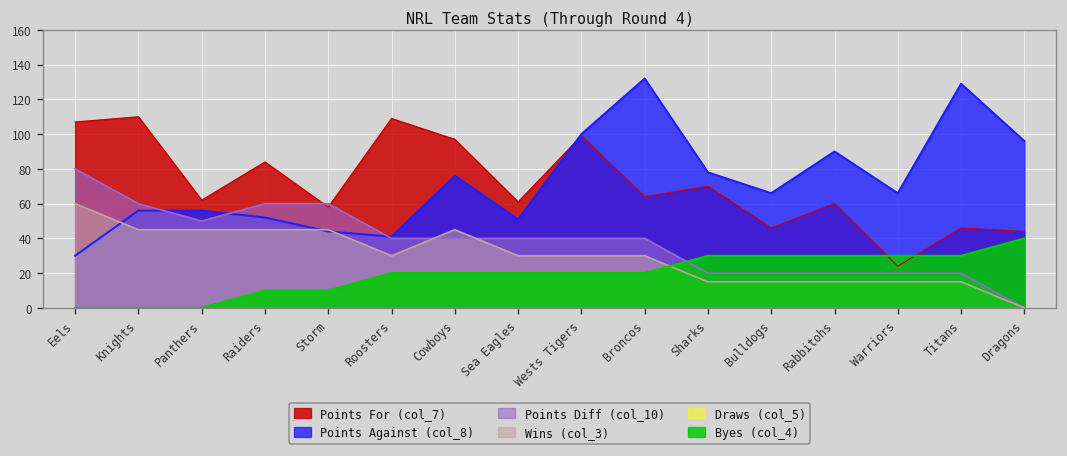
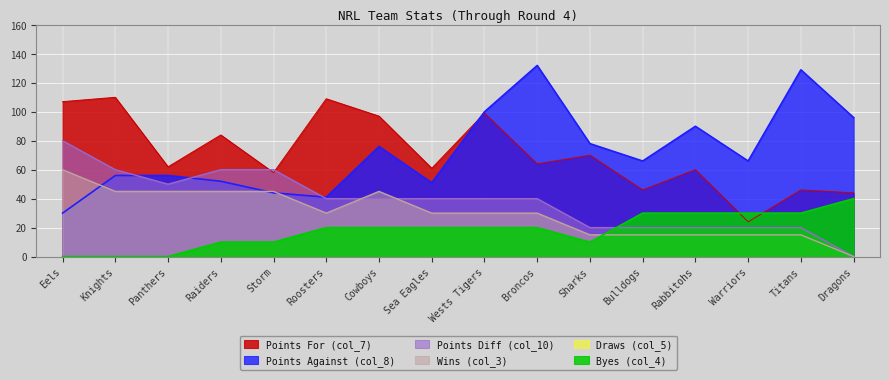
Byes (col_4), Sharks: 30 -> 10
